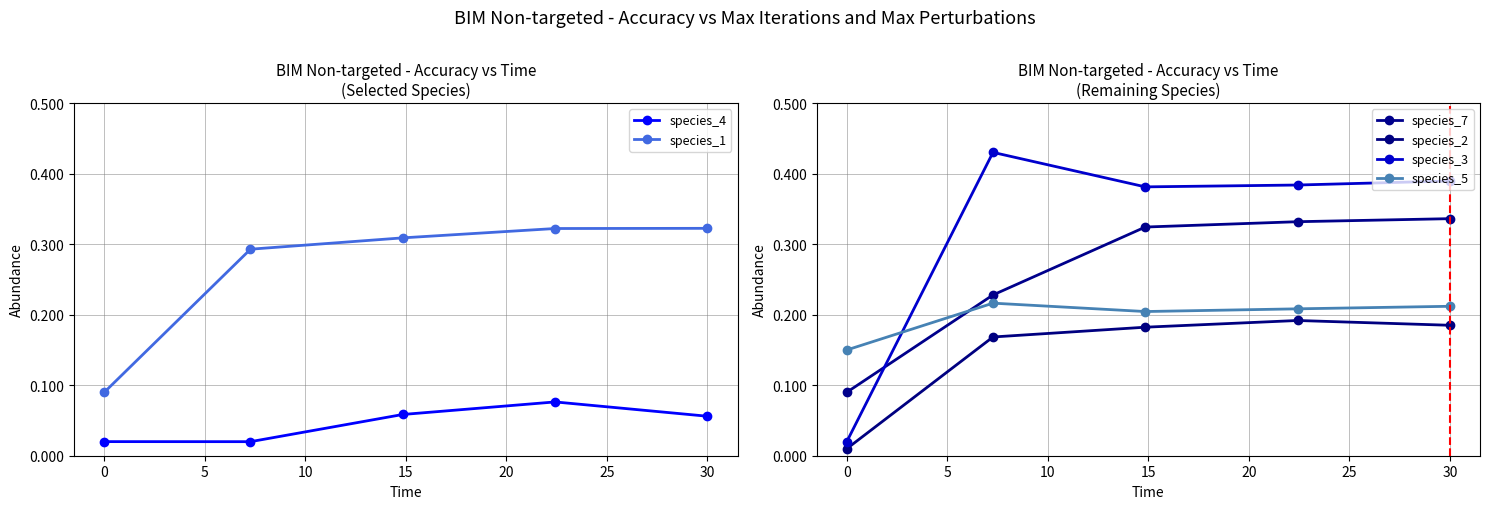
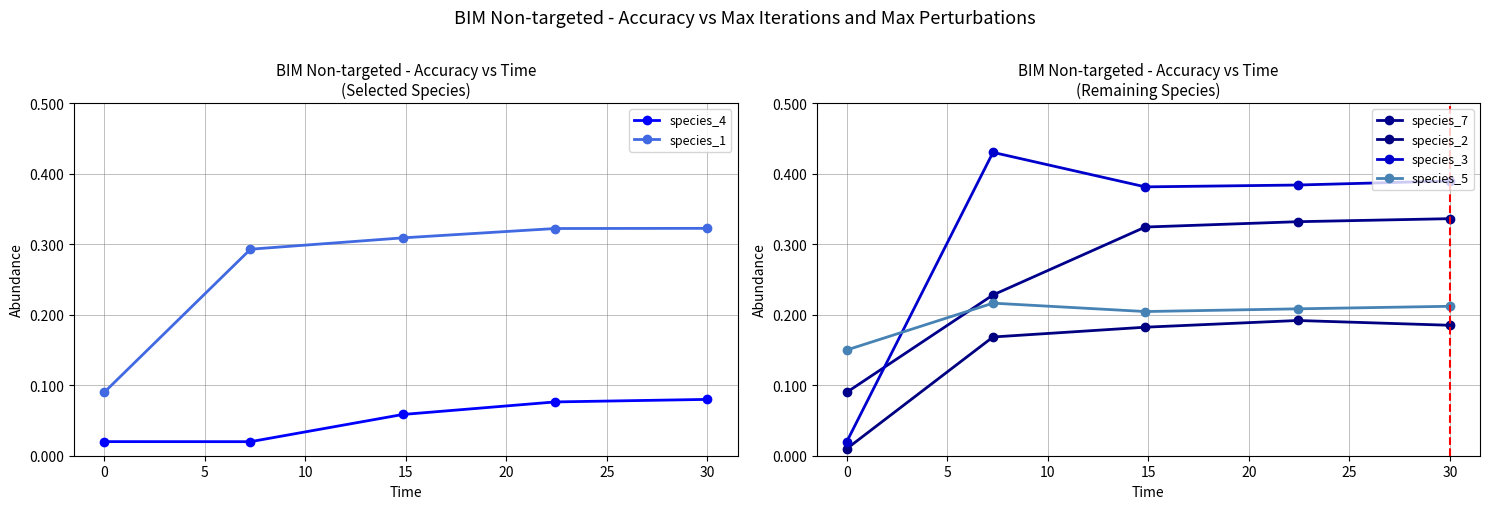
BIM Non-targeted - Accuracy vs Time (Selected Species), species_4, 30: 0.06 -> 0.08
